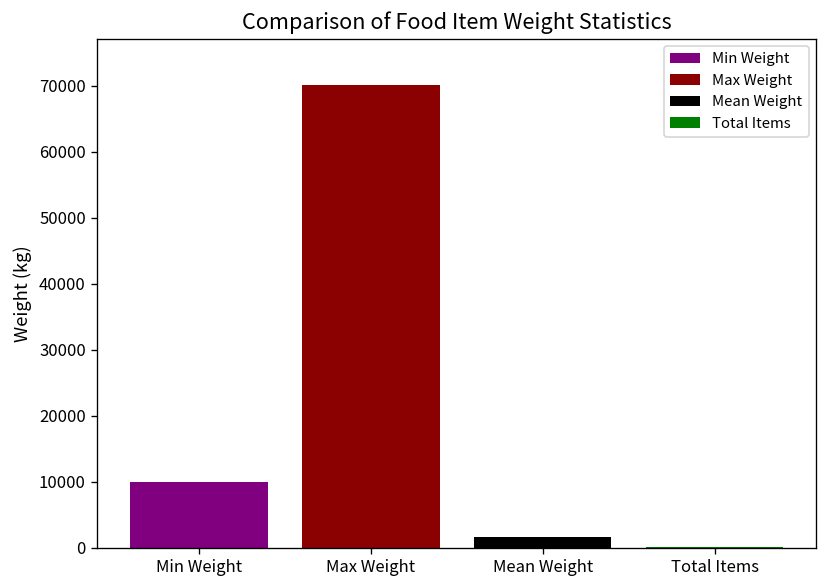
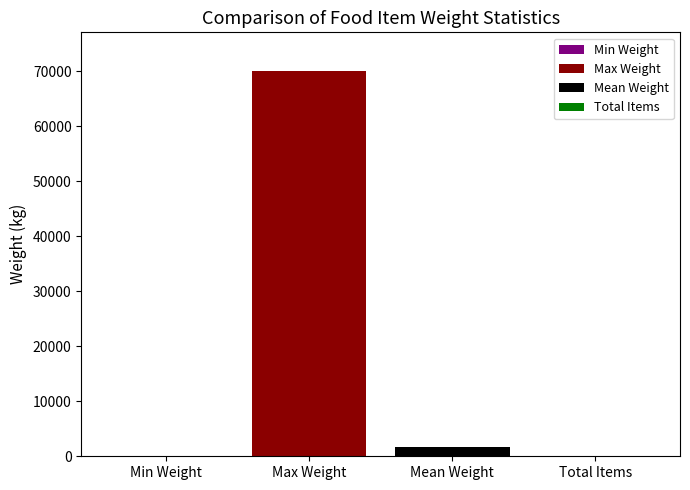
Min Weight: 10000 -> 0
